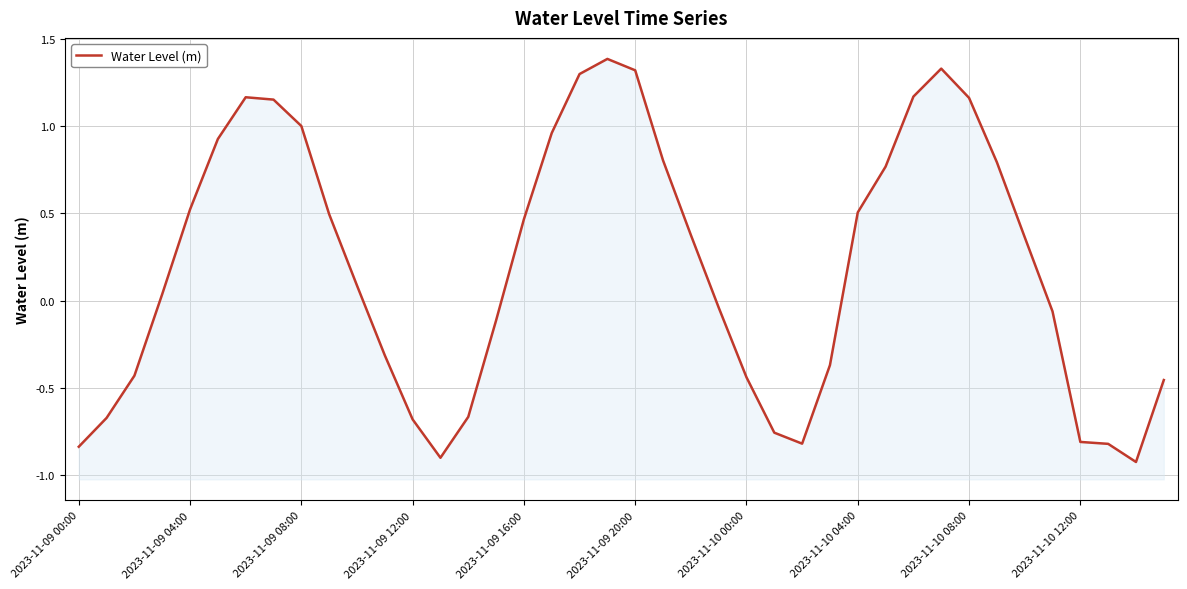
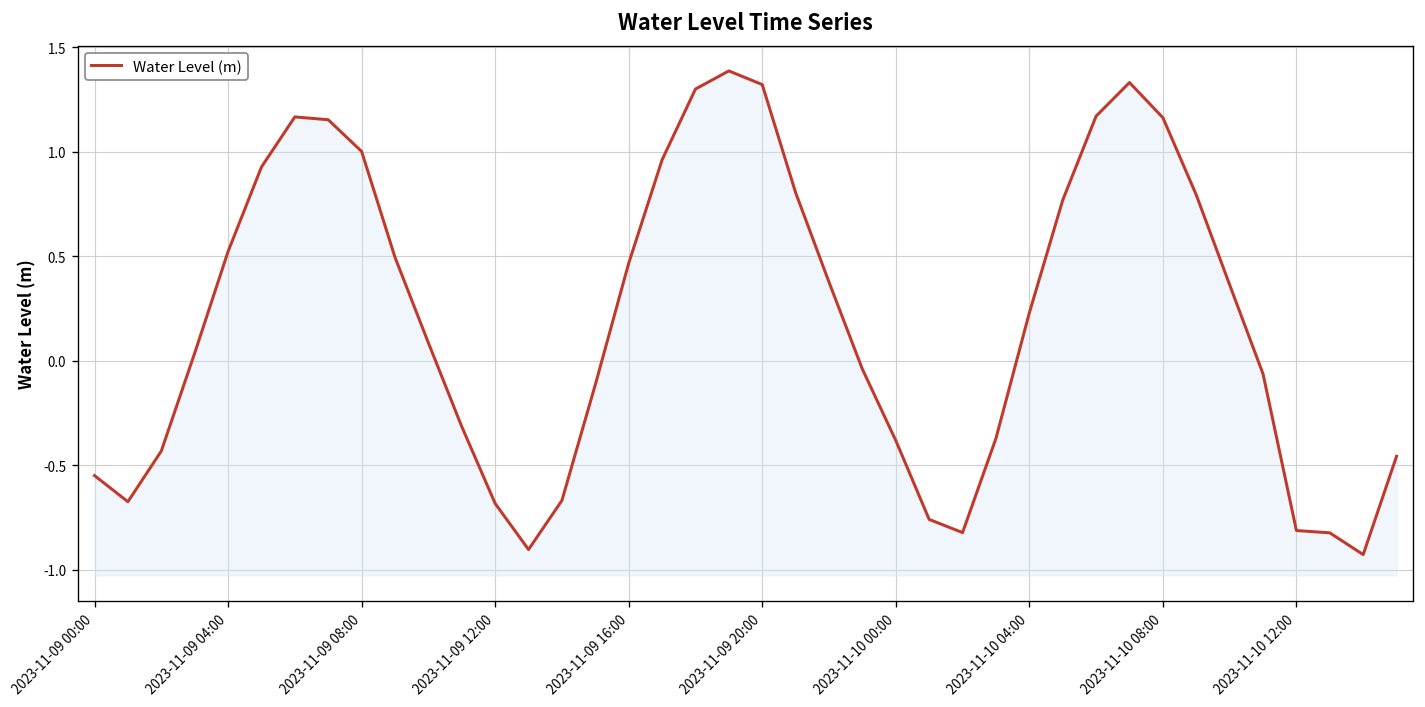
2023-11-09 00:00: -0.84 -> -0.55
2023-11-10 00:00: -0.44 -> -0.38
2023-11-10 04:00: 0.51 -> 0.23
